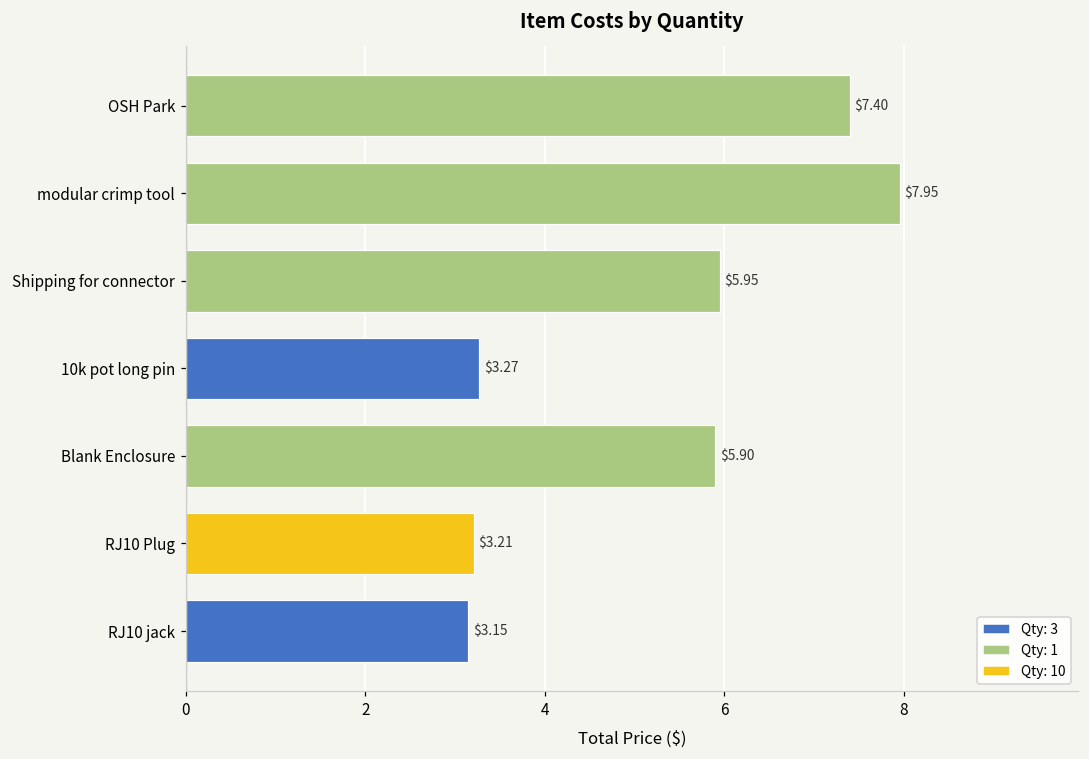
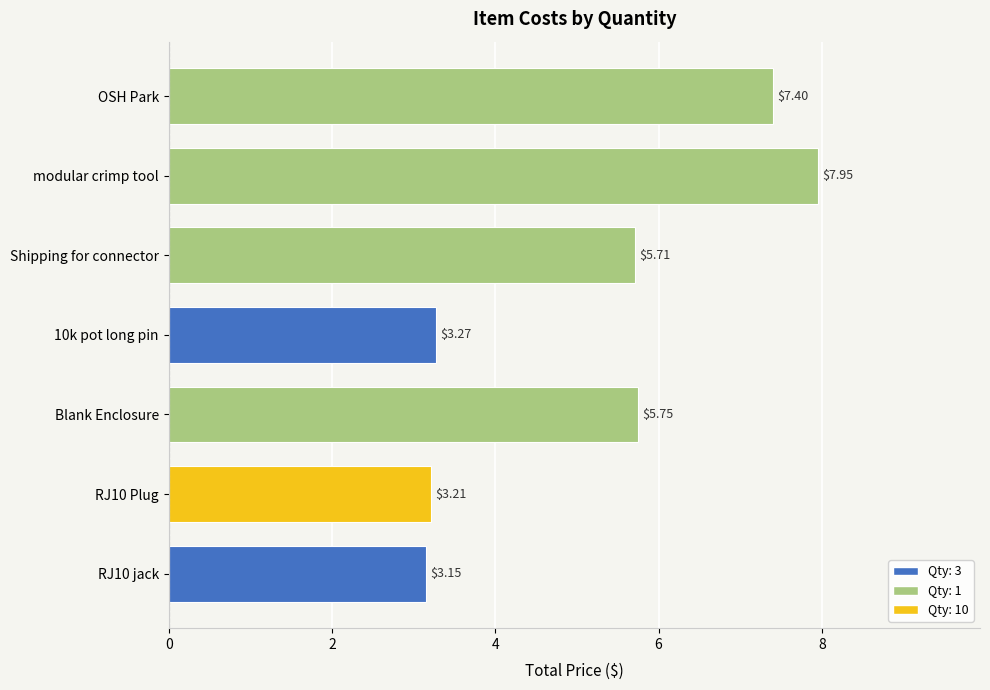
Shipping for connector: $5.95 -> $5.71
Blank Enclosure: $5.90 -> $5.75
